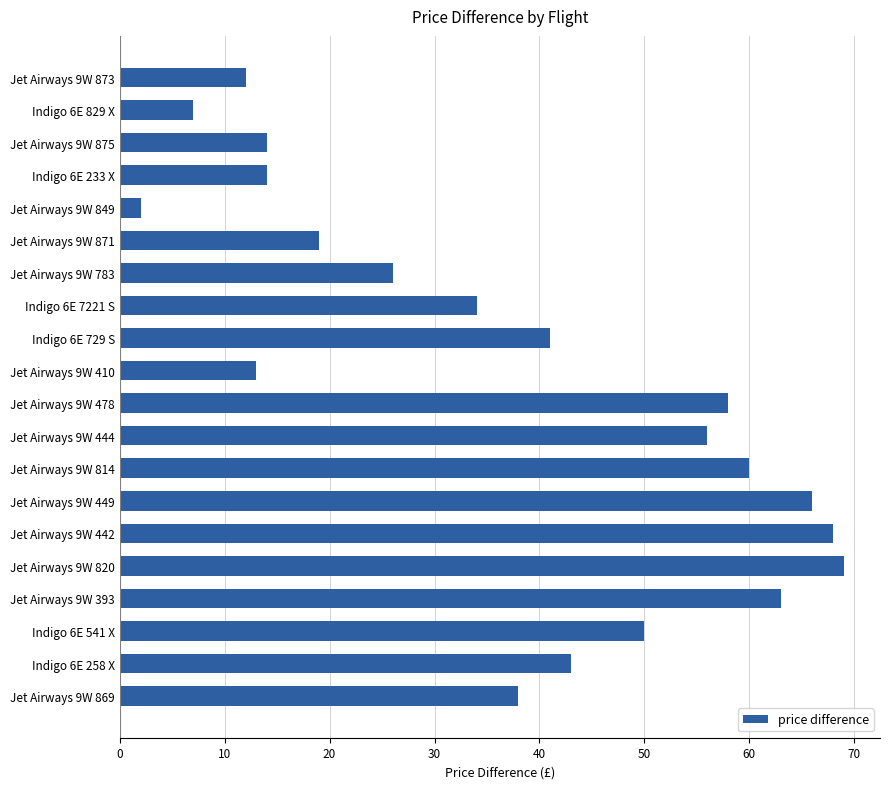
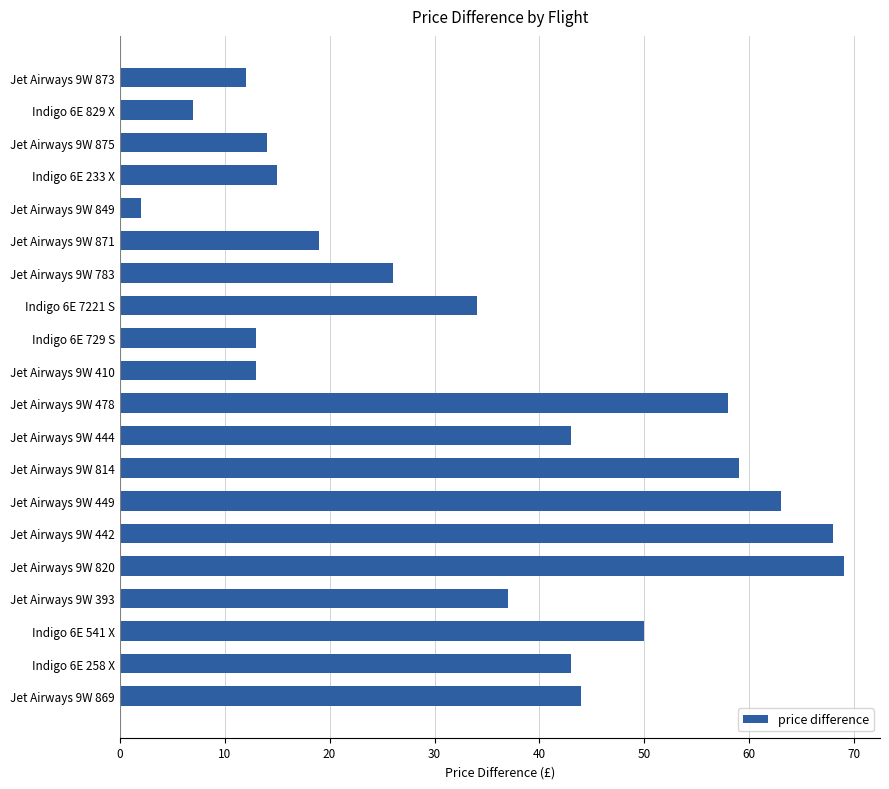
Indigo 6E 233 X: 14 -> 15
Indigo 6E 729 S: 41 -> 13
Jet Airways 9W 444: 56 -> 43
Jet Airways 9W 814: 60 -> 59
Jet Airways 9W 449: 66 -> 63
Jet Airways 9W 393: 63 -> 37
Jet Airways 9W 869: 38 -> 44
